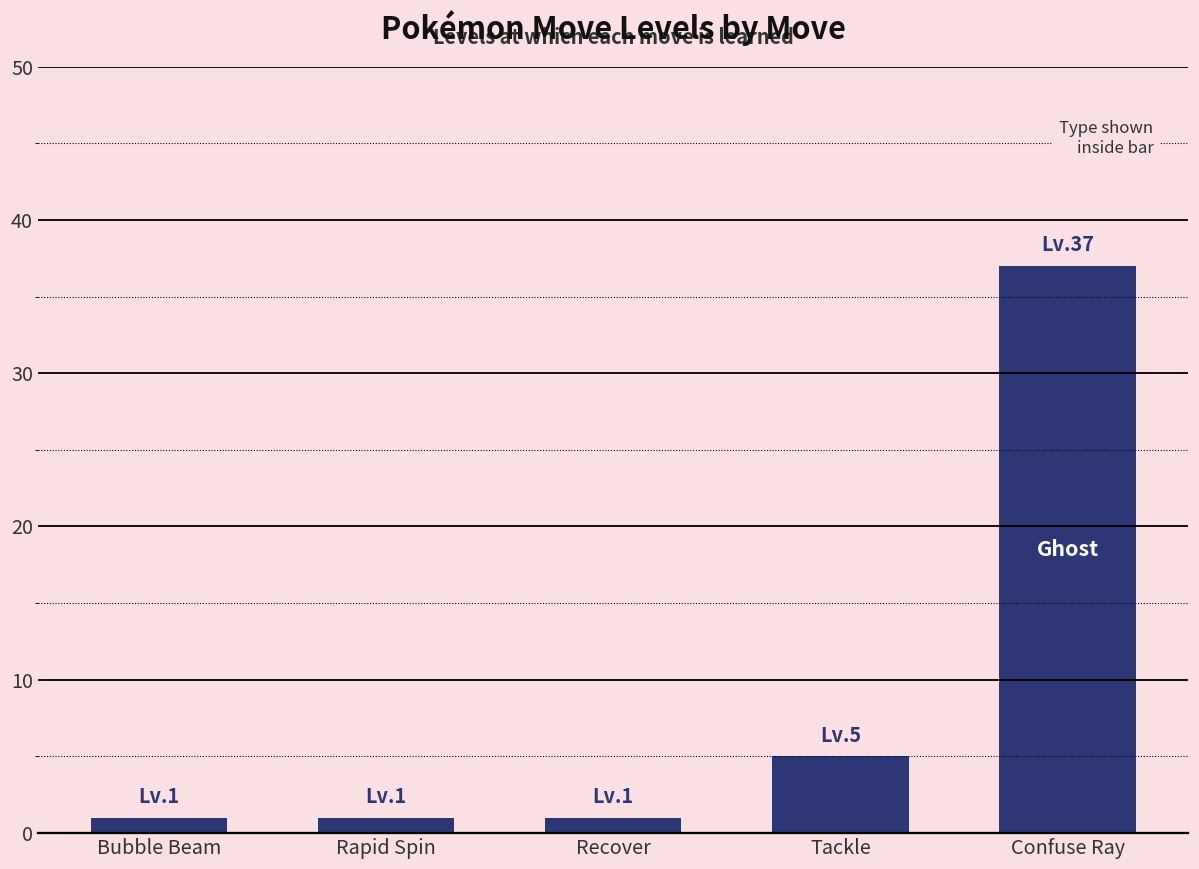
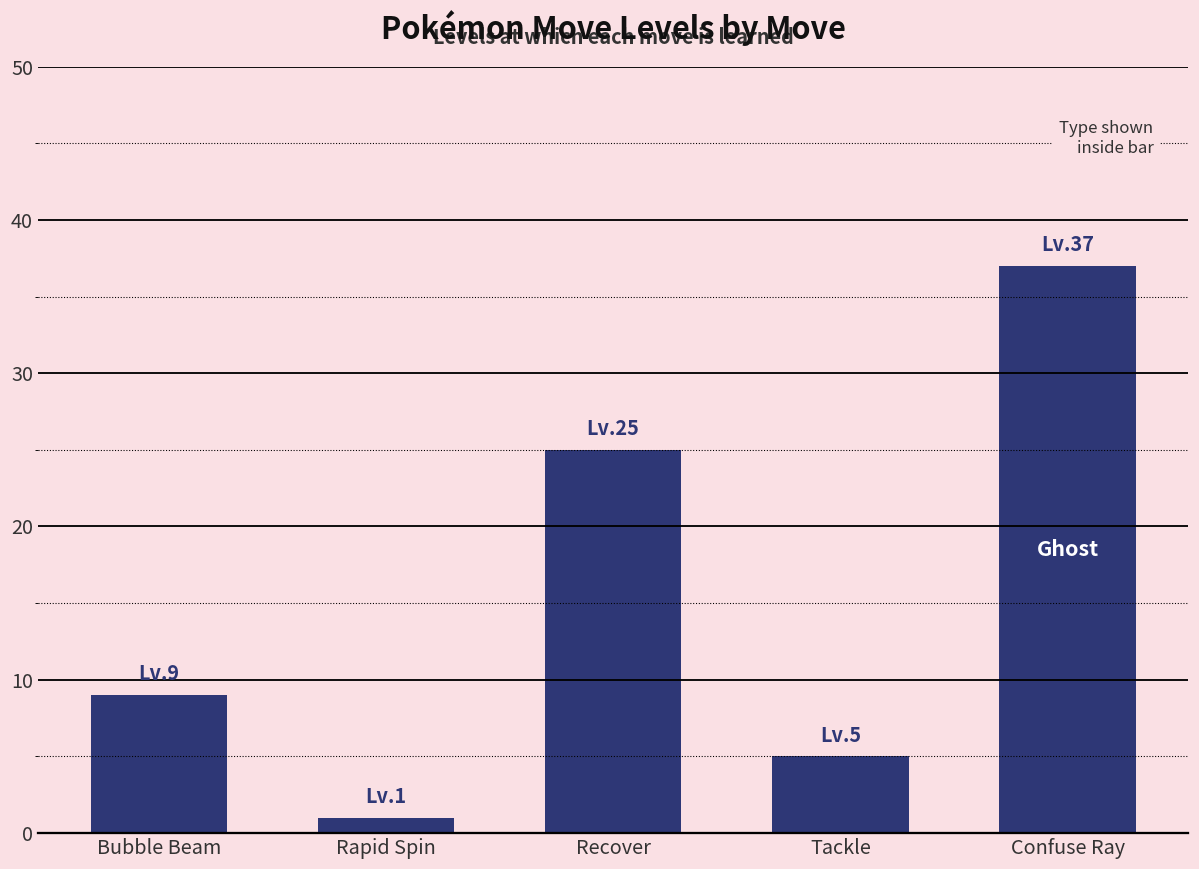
Bubble Beam: 1 -> 9
Recover: 1 -> 25
